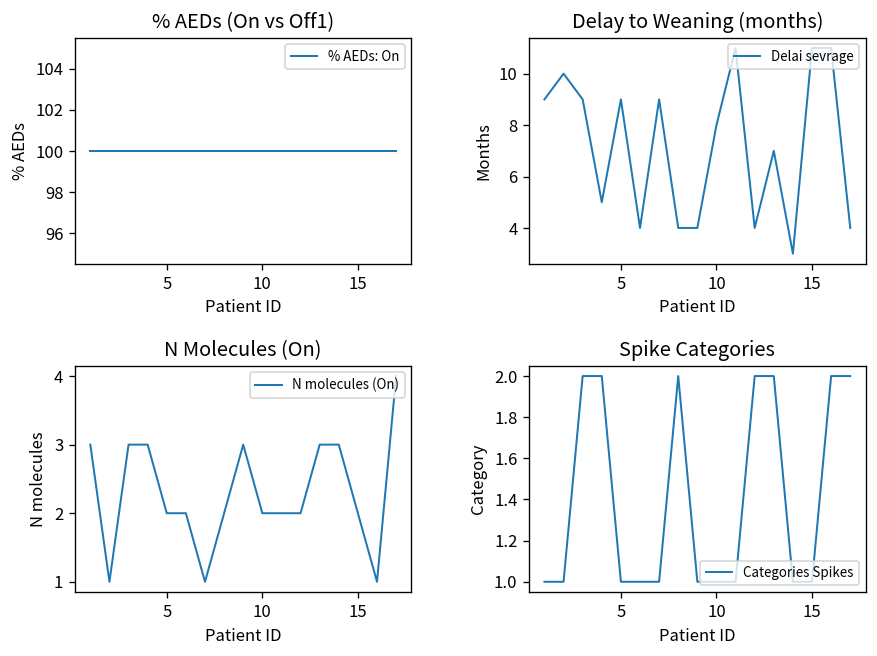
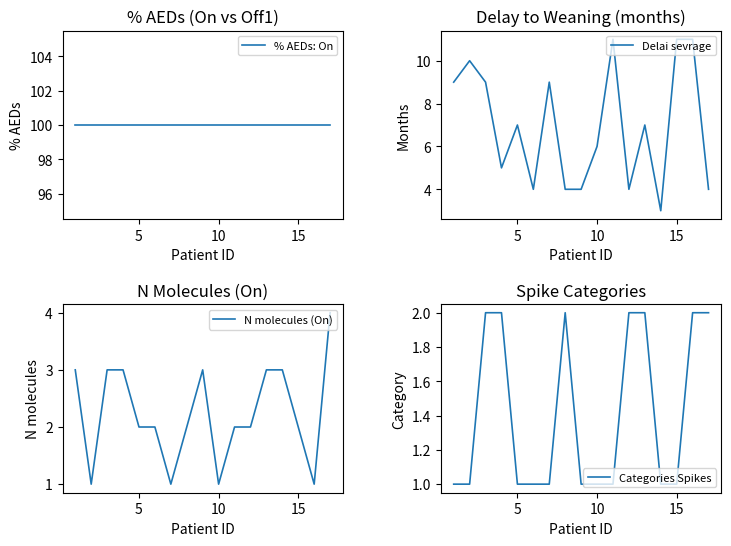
Delay to Weaning (months), 5: 9 -> 7
Delay to Weaning (months), 10: 8 -> 6
N Molecules (On), 10: 2 -> 1
